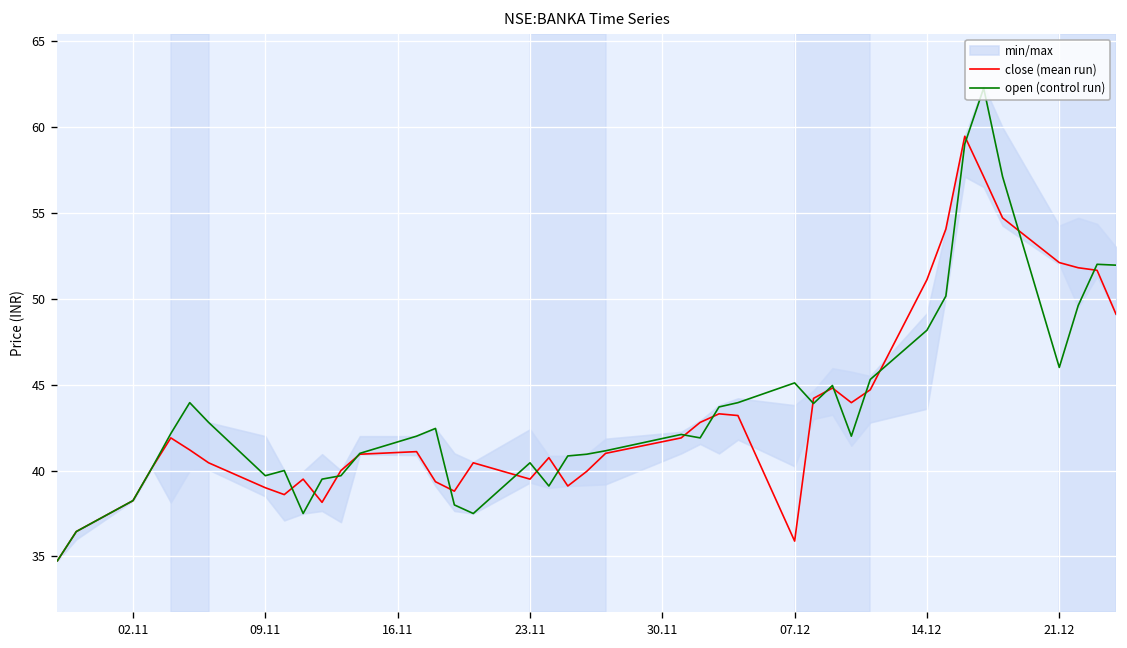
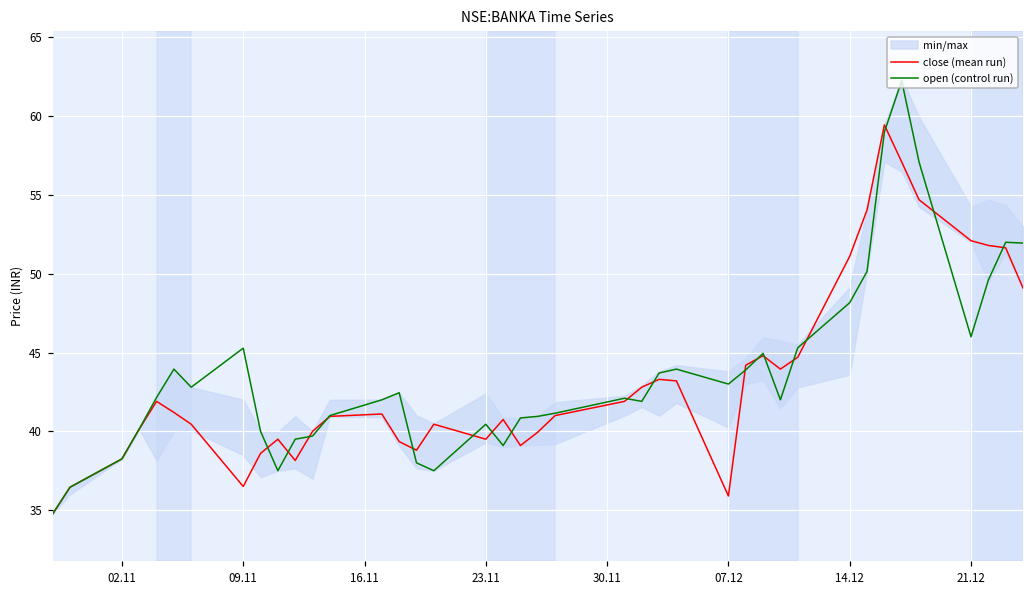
close (mean run), 09.11: 39.0 -> 36.5
open (control run), 09.11: 39.7 -> 45.3
open (control run), 07.12: 45.1 -> 43.0
